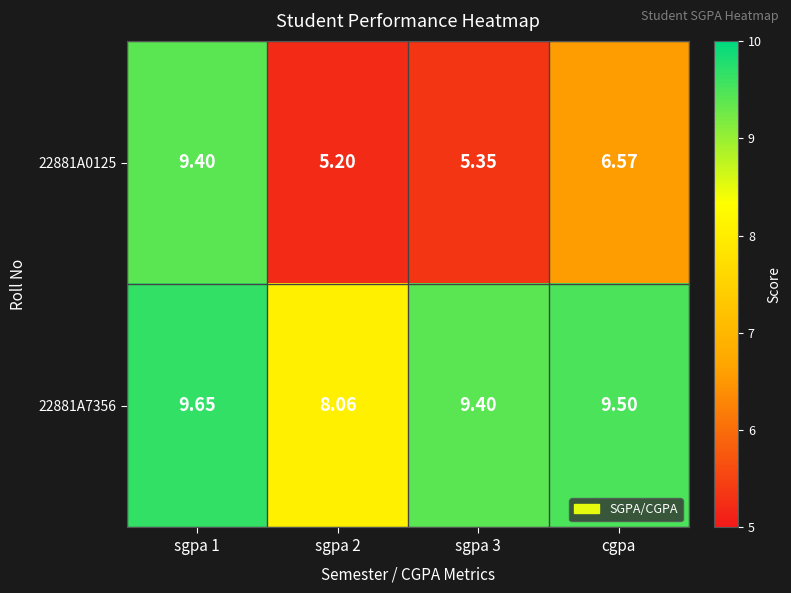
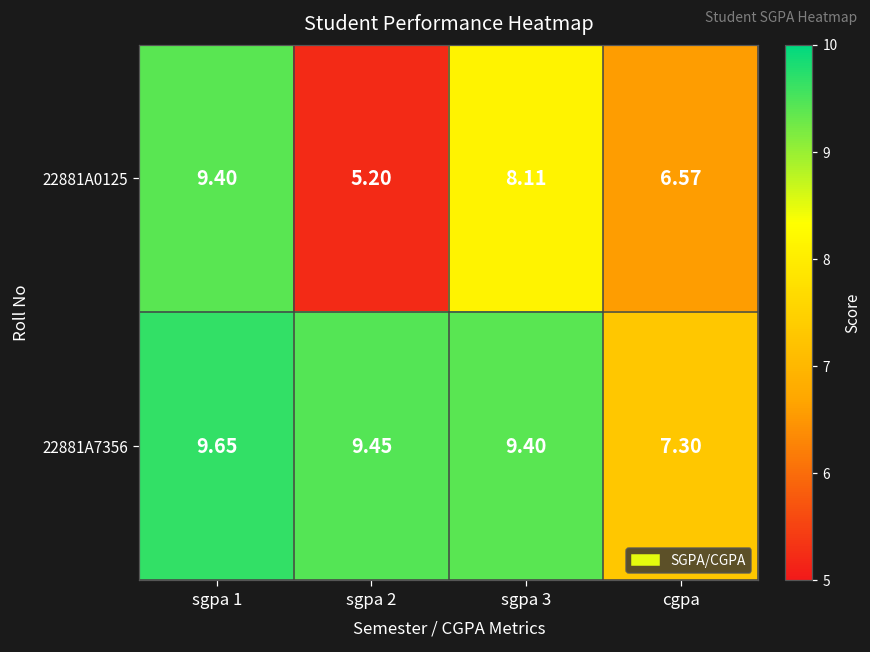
22881A0125, sgpa 3: 5.35 -> 8.11
22881A7356, sgpa 2: 8.06 -> 9.45
22881A7356, cgpa: 9.50 -> 7.30
